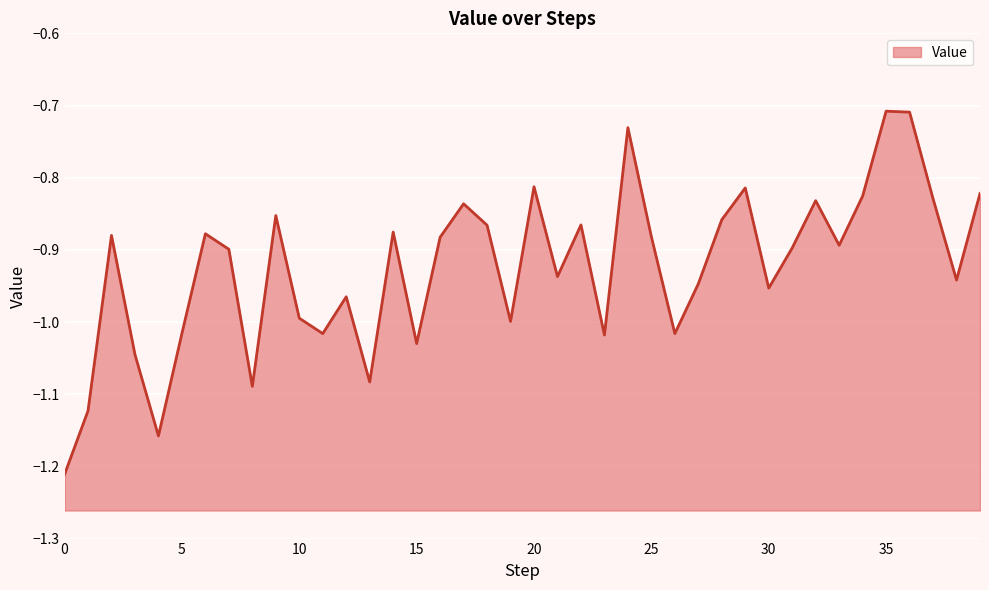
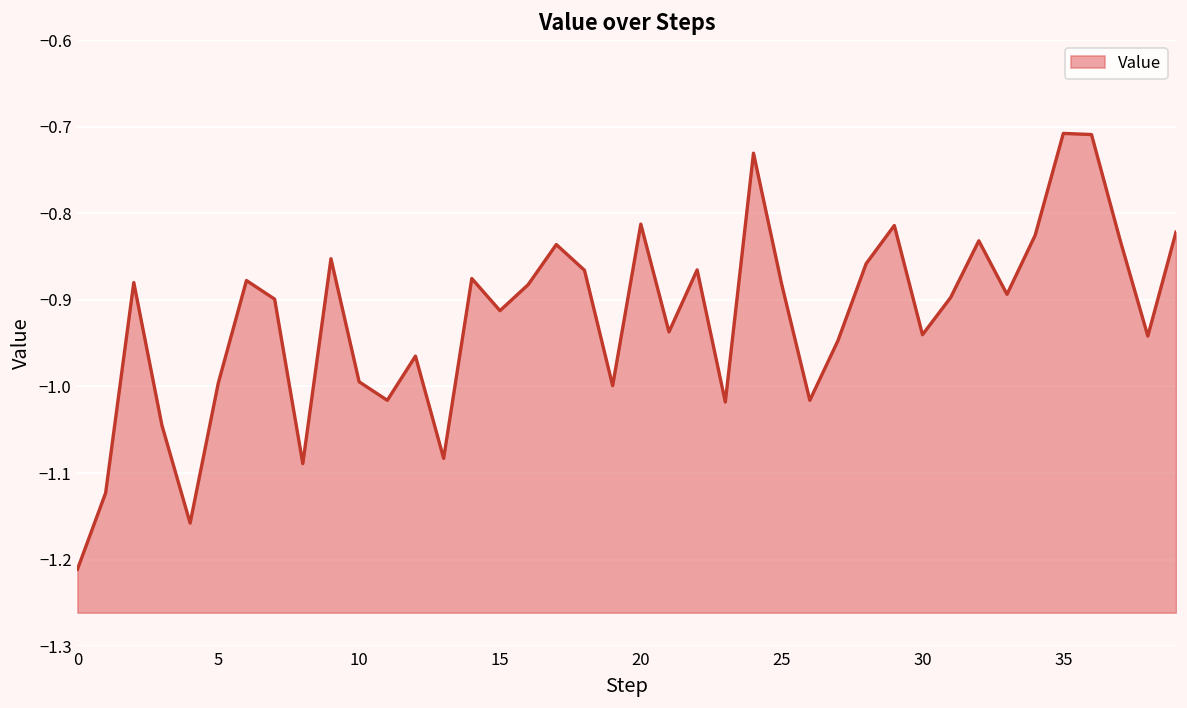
5: -1.02 -> -1.00
15: -1.03 -> -0.91
30: -0.95 -> -0.94
